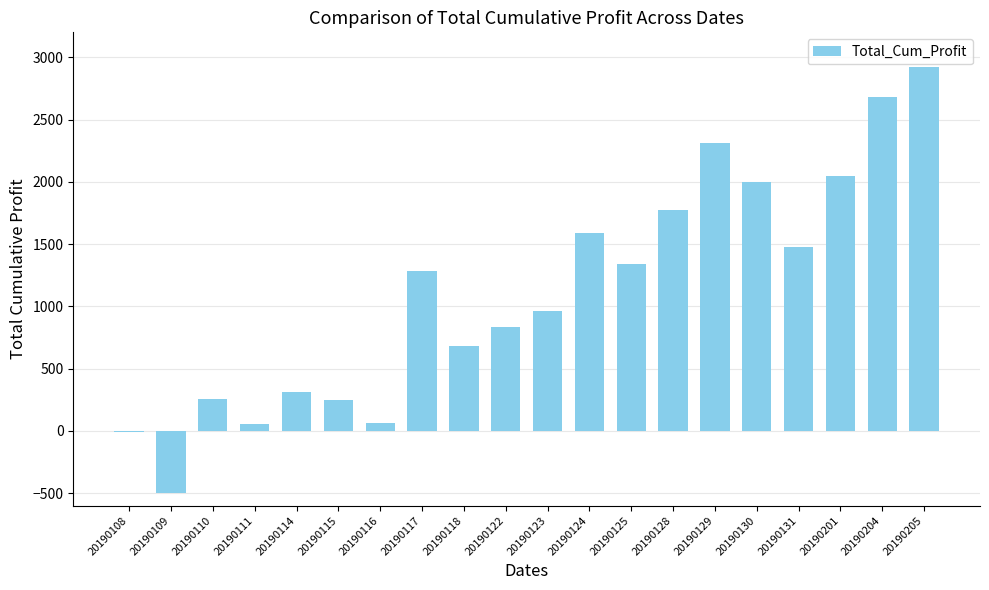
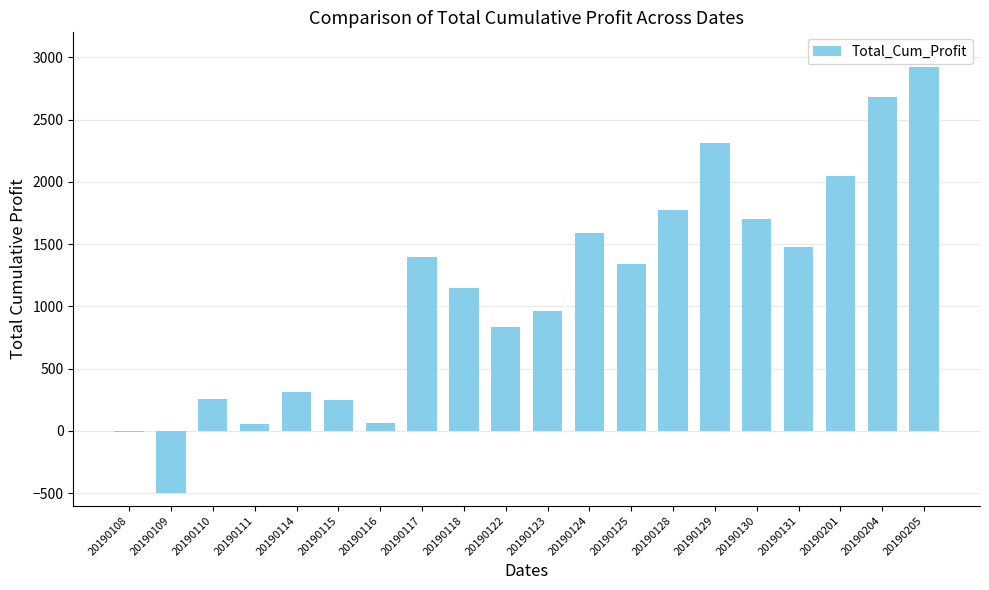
20190117: 1280 -> 1390
20190118: 680 -> 1150
20190130: 2000 -> 1700
